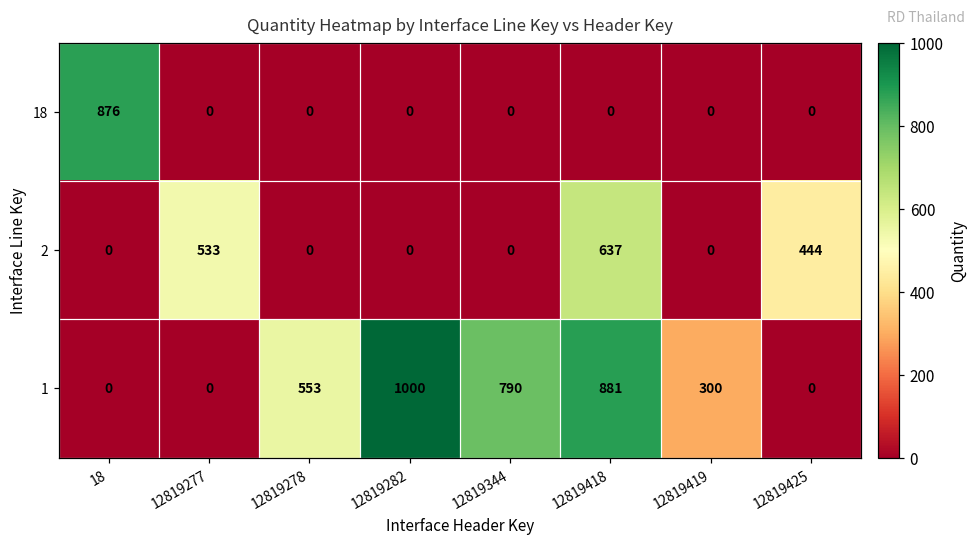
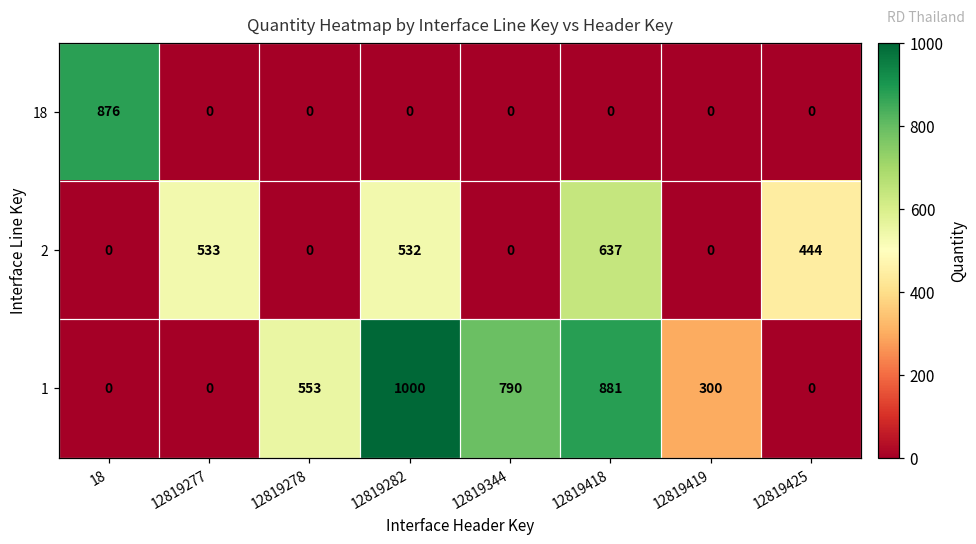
2, 12819282: 0 -> 532
